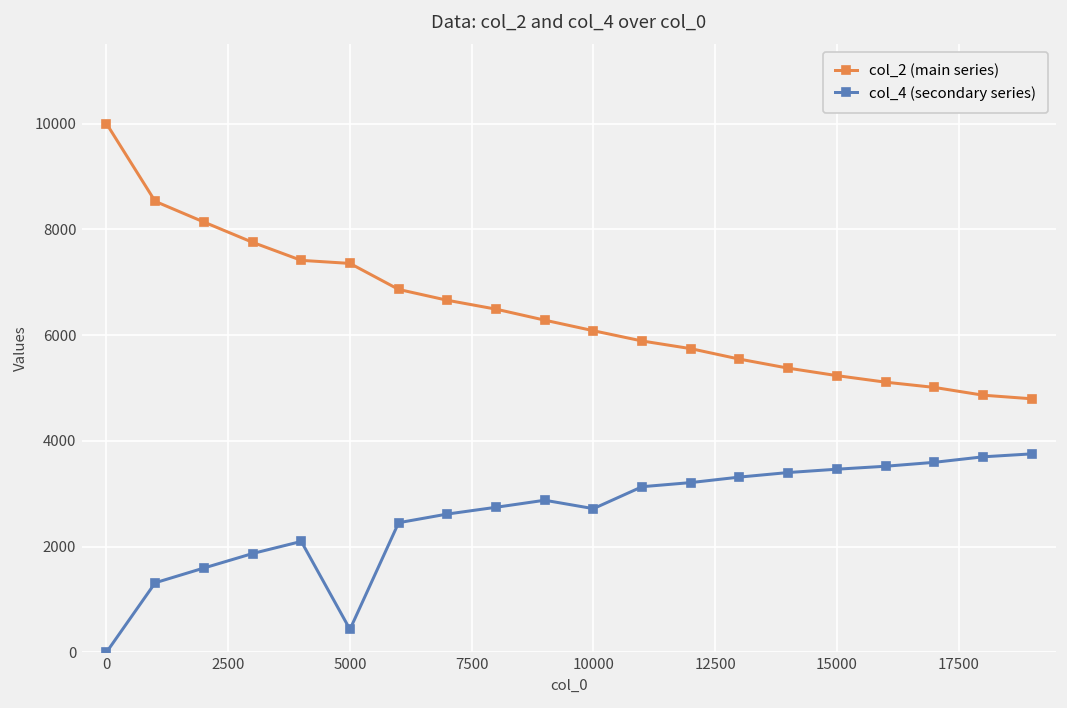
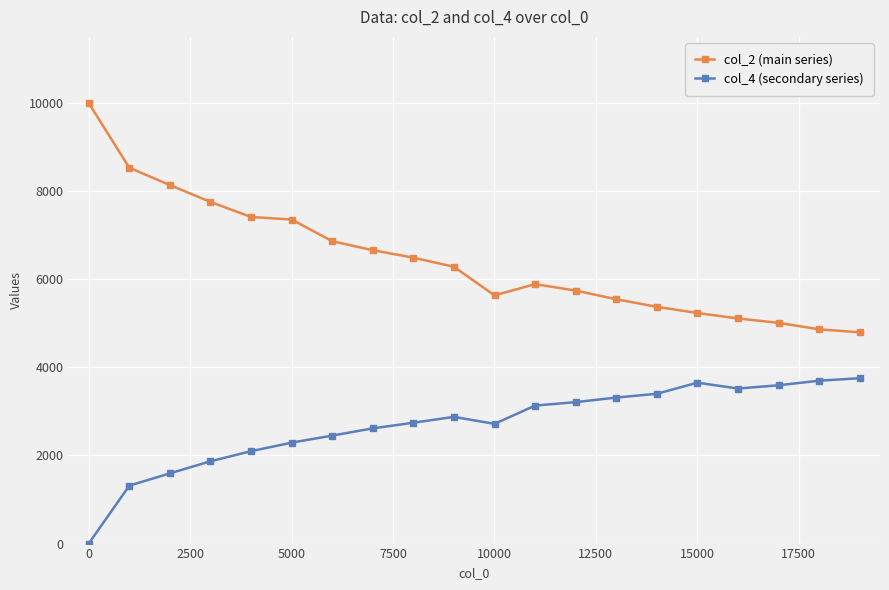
col_4 (secondary series), 5000: 400 -> 2300
col_2 (main series), 10000: 6100 -> 5600
col_4 (secondary series), 15000: 3500 -> 3700
